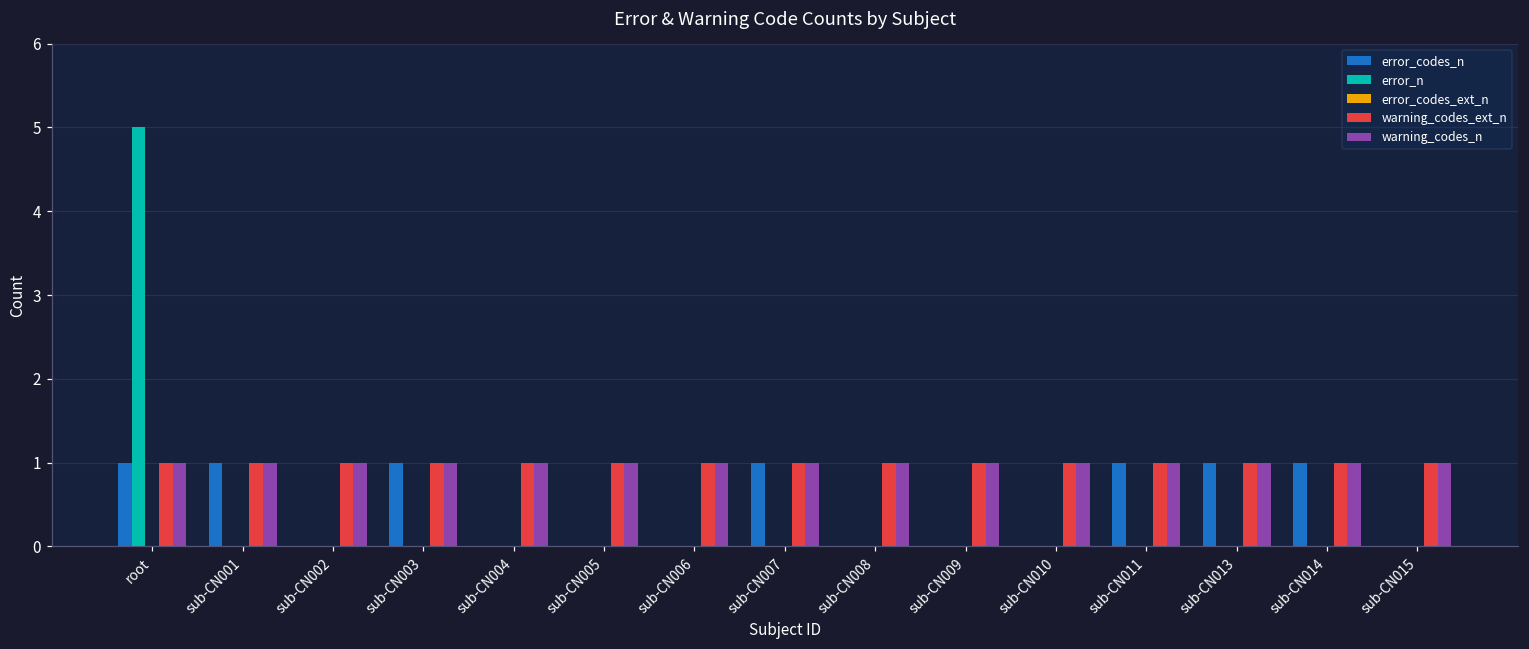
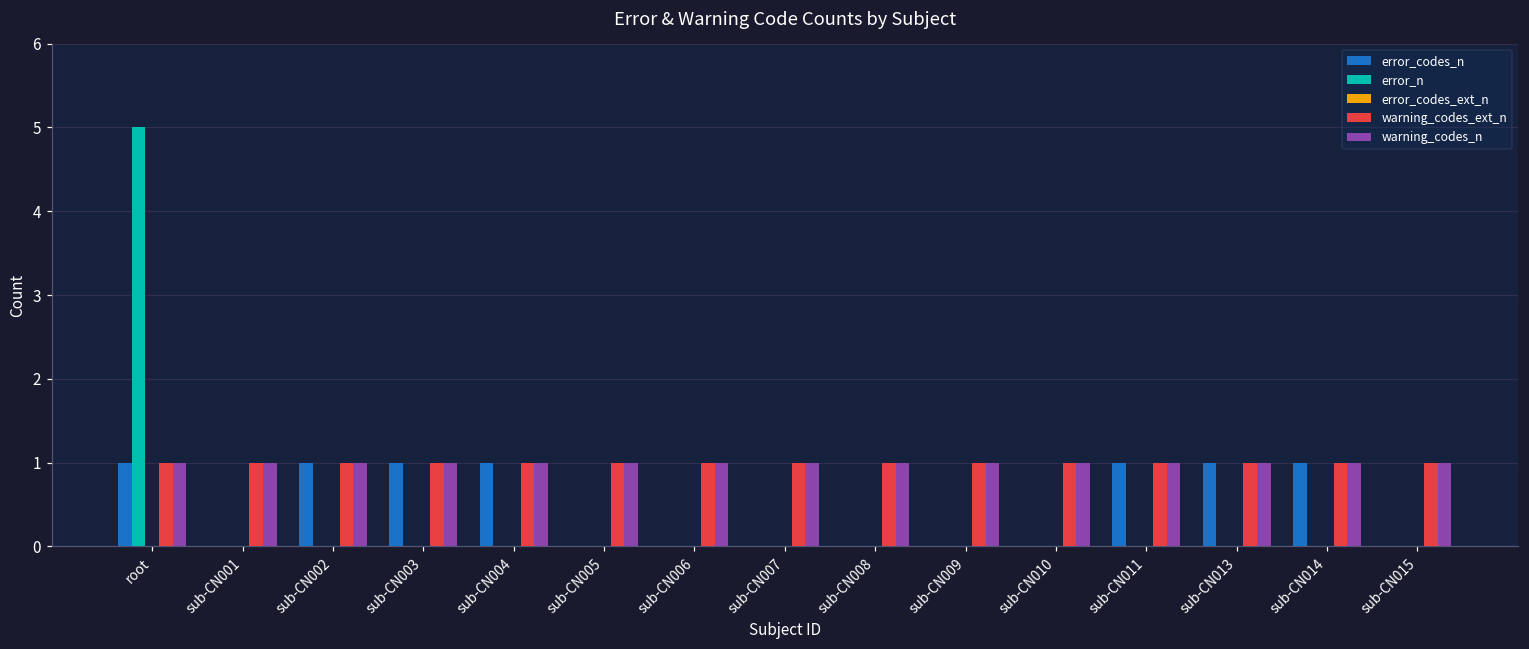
error_codes_n, sub-CN001: 1 -> 0
error_codes_n, sub-CN002: 0 -> 1
error_codes_n, sub-CN004: 0 -> 1
error_codes_n, sub-CN007: 1 -> 0
